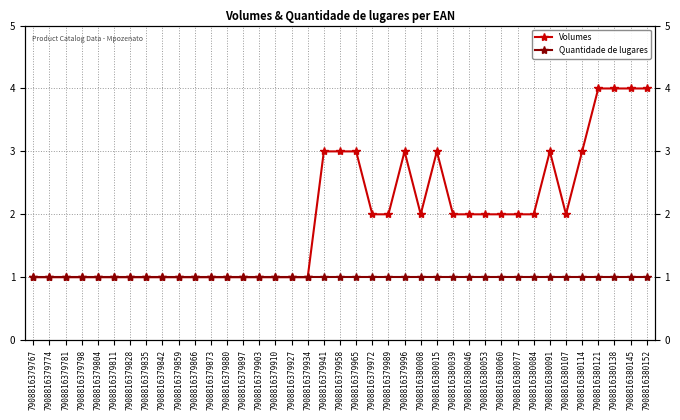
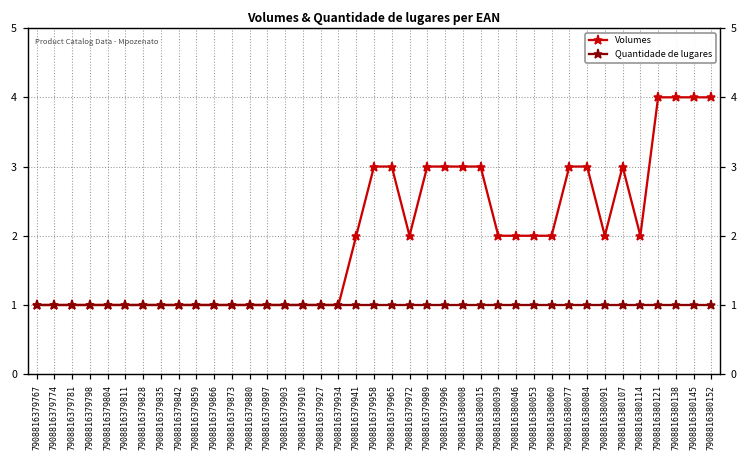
Volumes, 7908816379941: 3 -> 2
Volumes, 7908816379989: 2 -> 3
Volumes, 7908816380008: 2 -> 3
Volumes, 7908816380077: 2 -> 3
Volumes, 7908816380084: 2 -> 3
Volumes, 7908816380091: 3 -> 2
Volumes, 7908816380107: 2 -> 3
Volumes, 7908816380114: 3 -> 2
